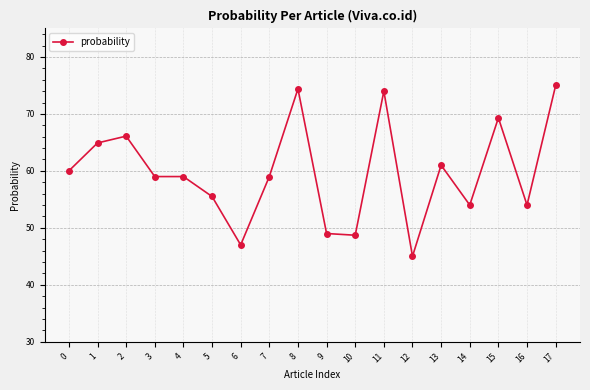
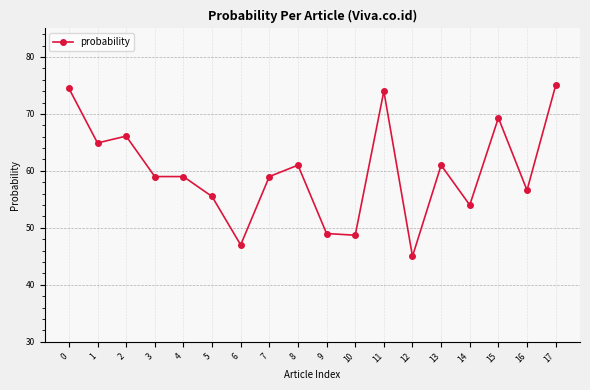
0: 60 -> 75
8: 74 -> 61
16: 54 -> 57
